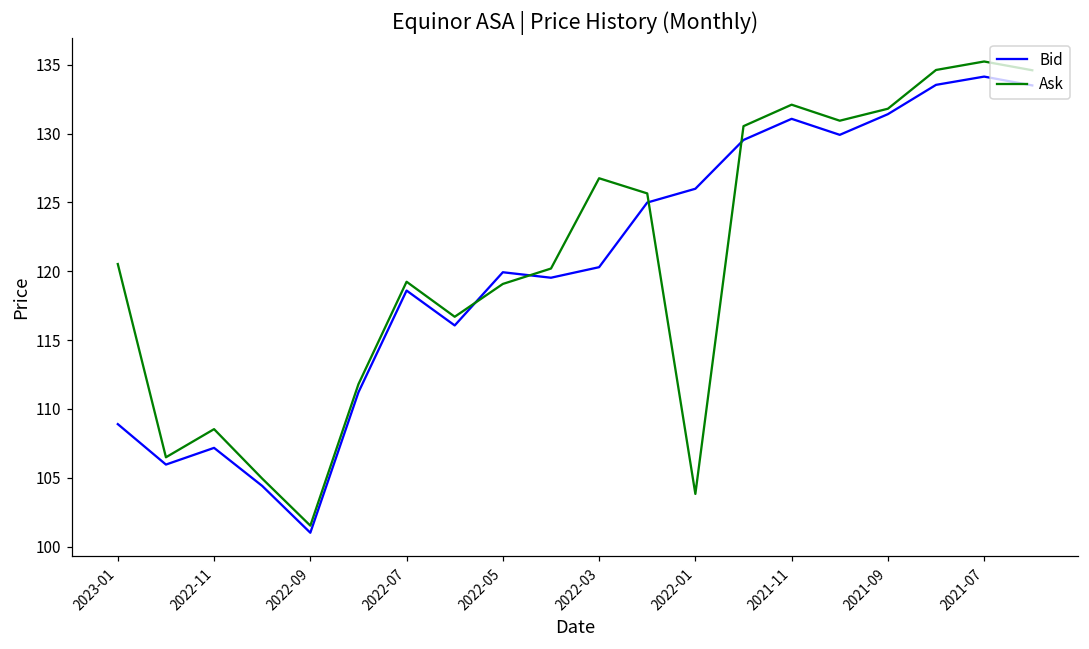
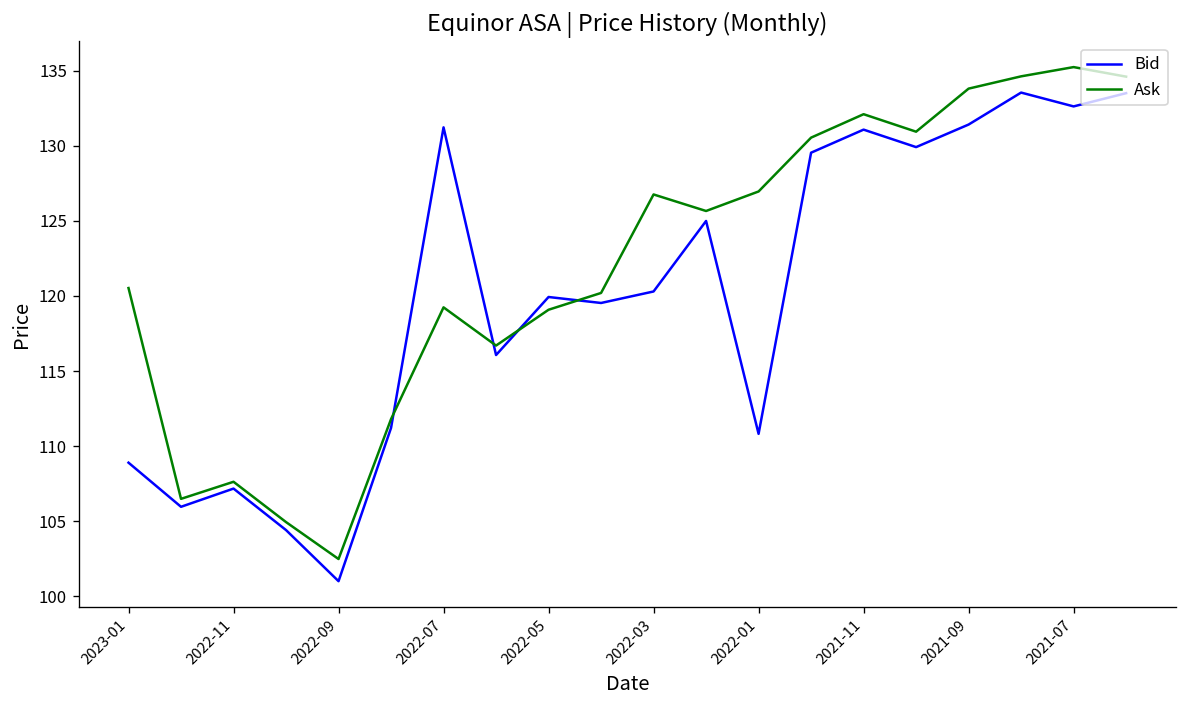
Ask, 2022-11: 108.5 -> 107.6
Ask, 2022-09: 101.5 -> 102.5
Bid, 2022-07: 118.6 -> 131.2
Bid, 2022-01: 126.0 -> 110.8
Ask, 2022-01: 103.8 -> 127.0
Ask, 2021-09: 131.8 -> 133.8
Bid, 2021-07: 134.1 -> 132.6
